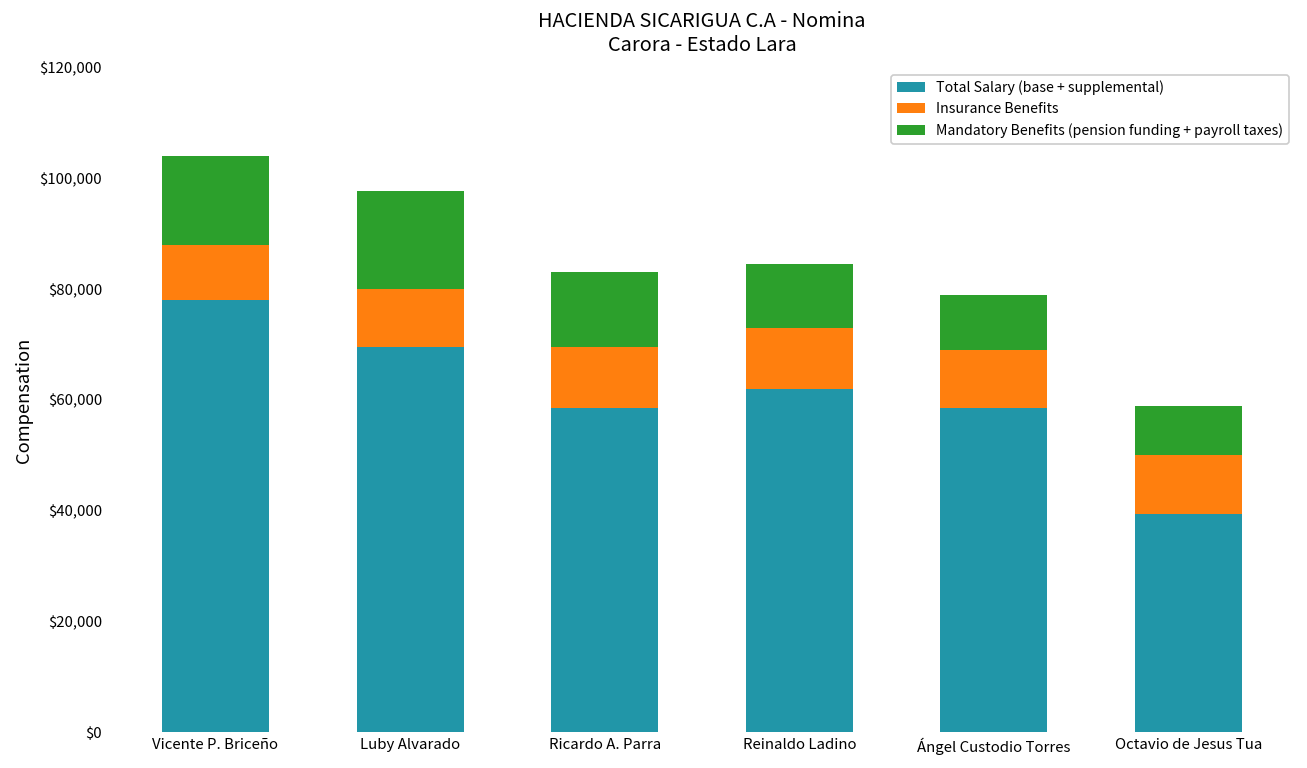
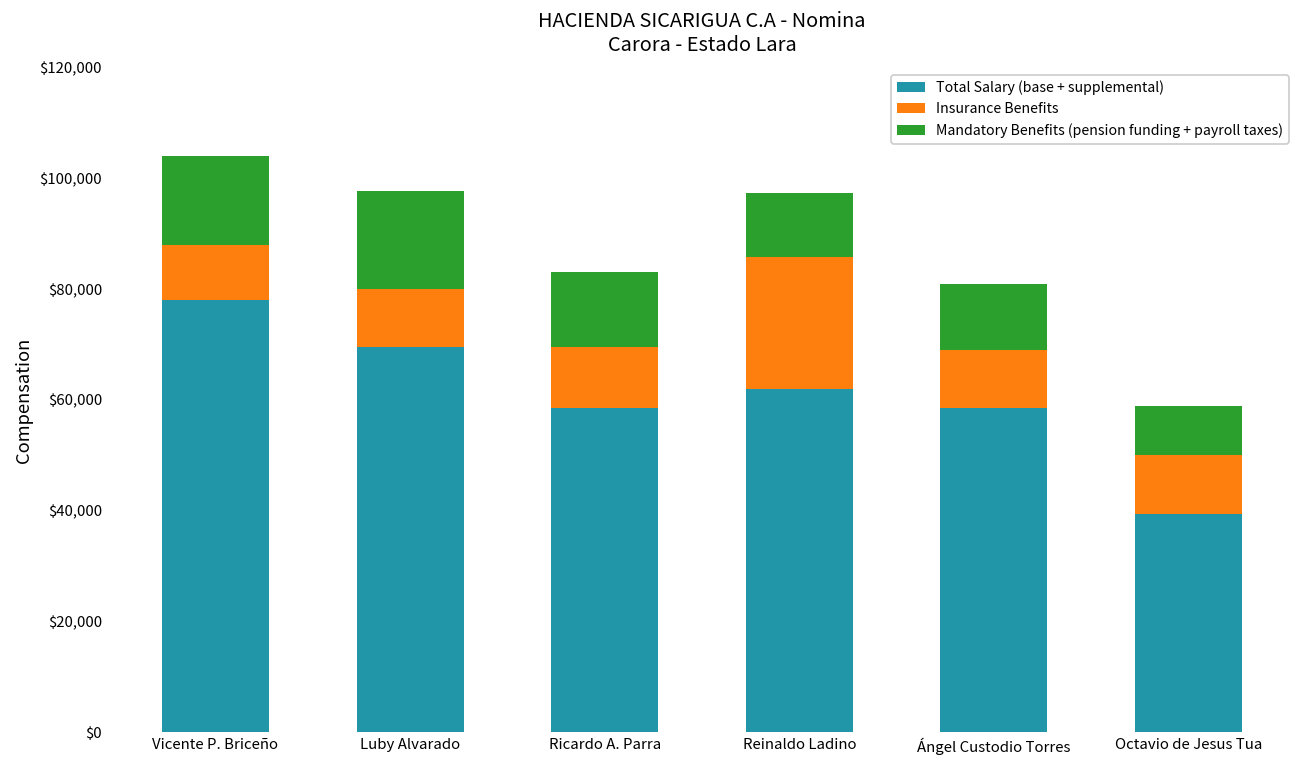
Insurance Benefits, Reinaldo Ladino: $11,000 -> $24,000
Mandatory Benefits (pension funding + payroll taxes), Ángel Custodio Torres: $10,000 -> $12,000
